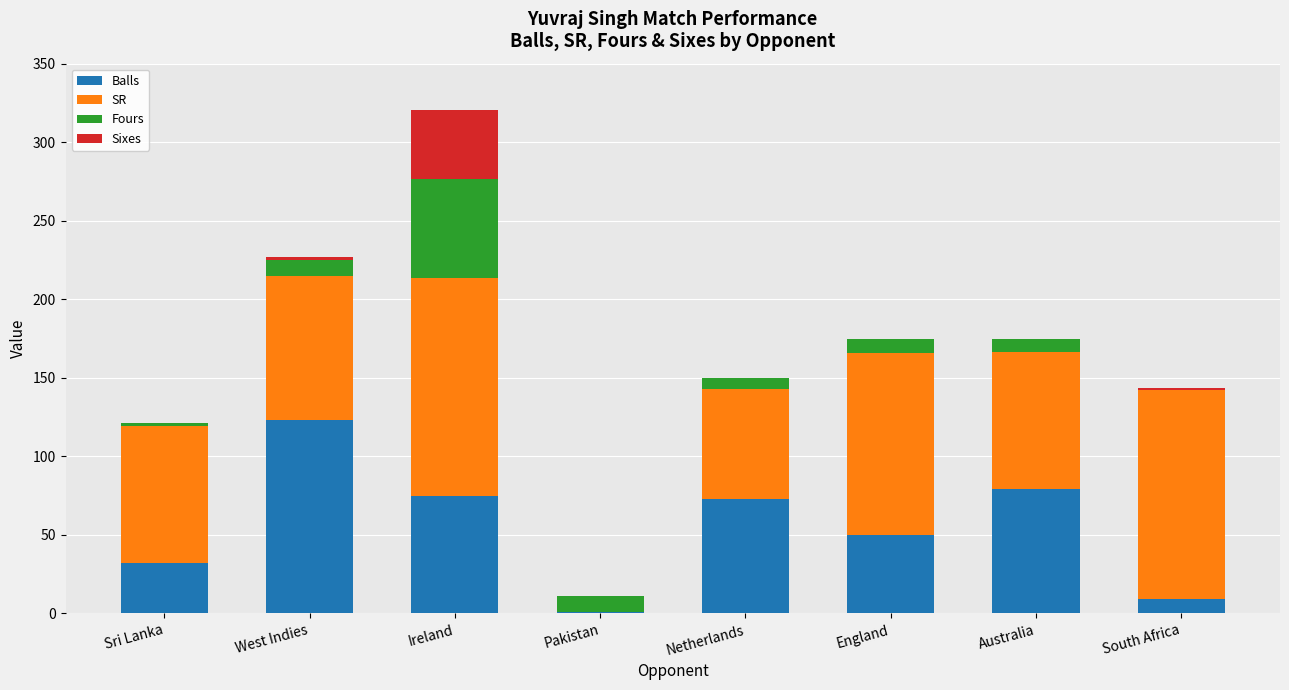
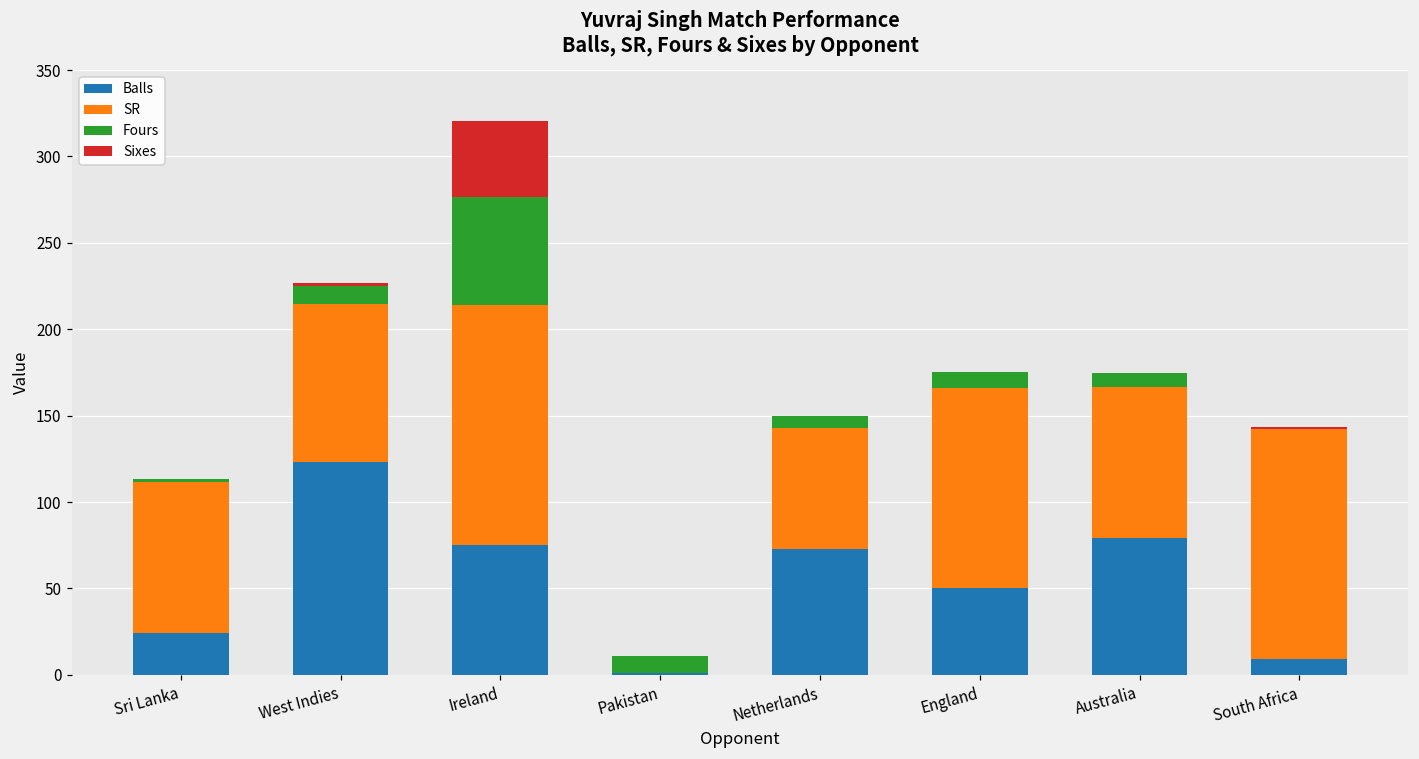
Balls, Sri Lanka: 32 -> 24
